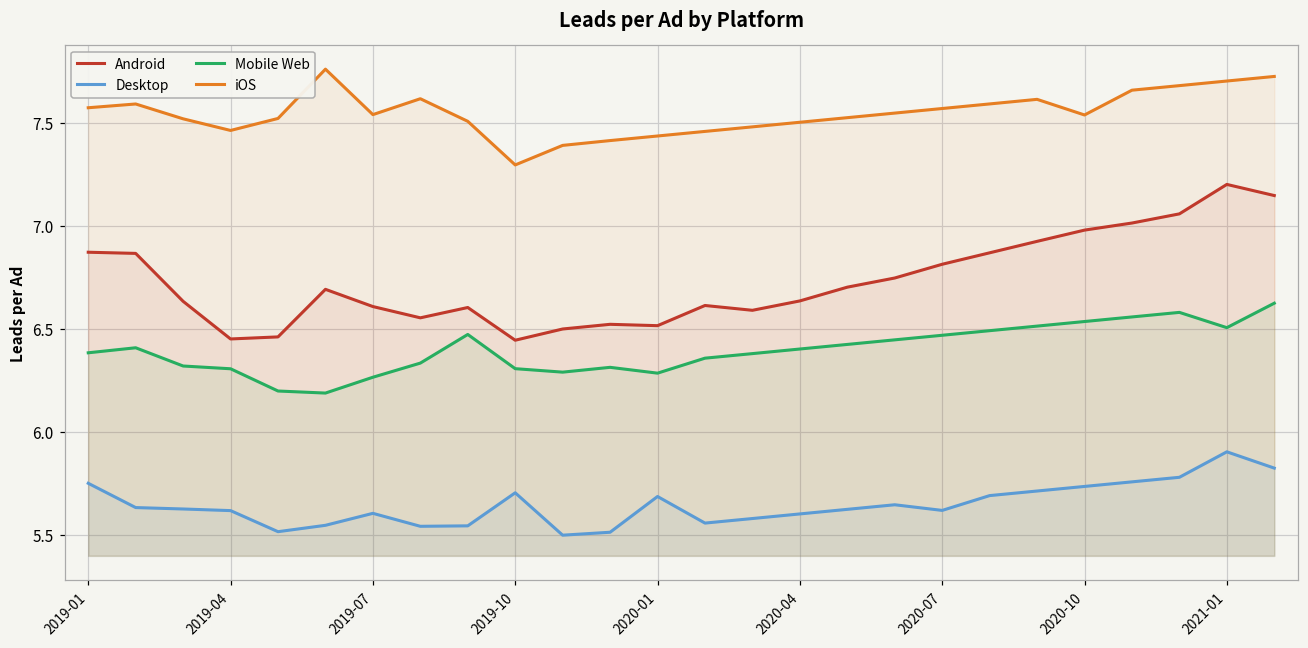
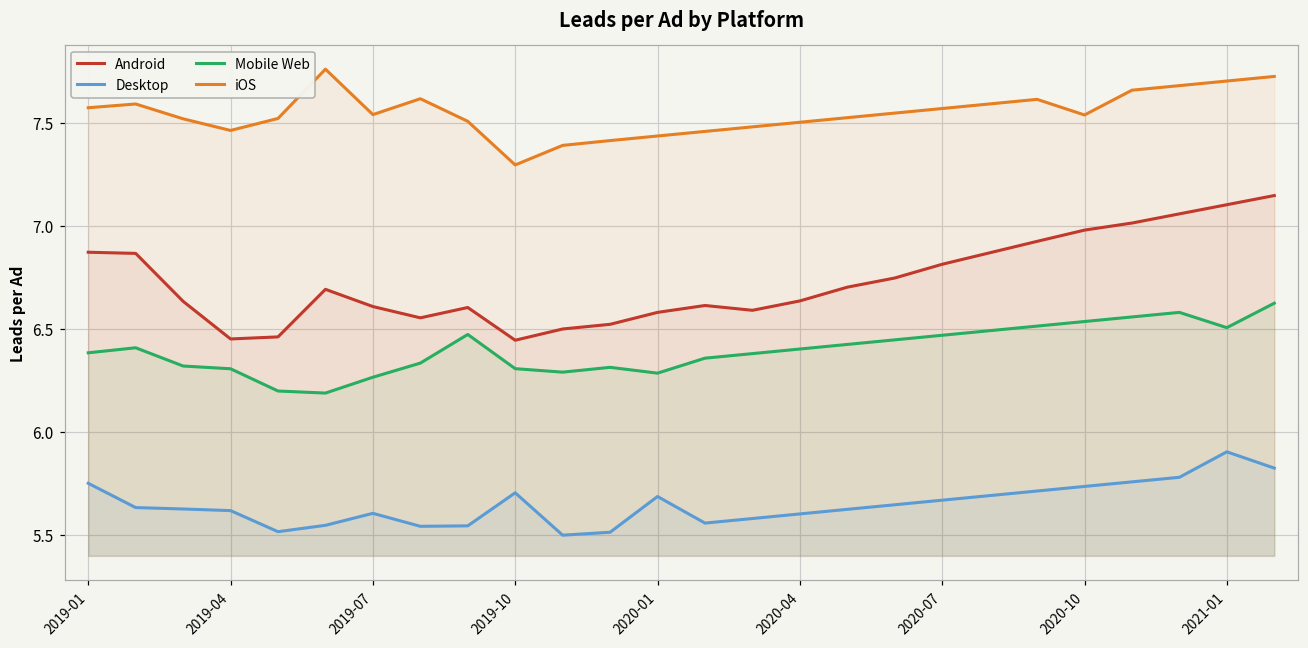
Android, 2020-01: 6.51 -> 6.58
Desktop, 2020-07: 5.62 -> 5.67
Android, 2021-01: 7.20 -> 7.10
